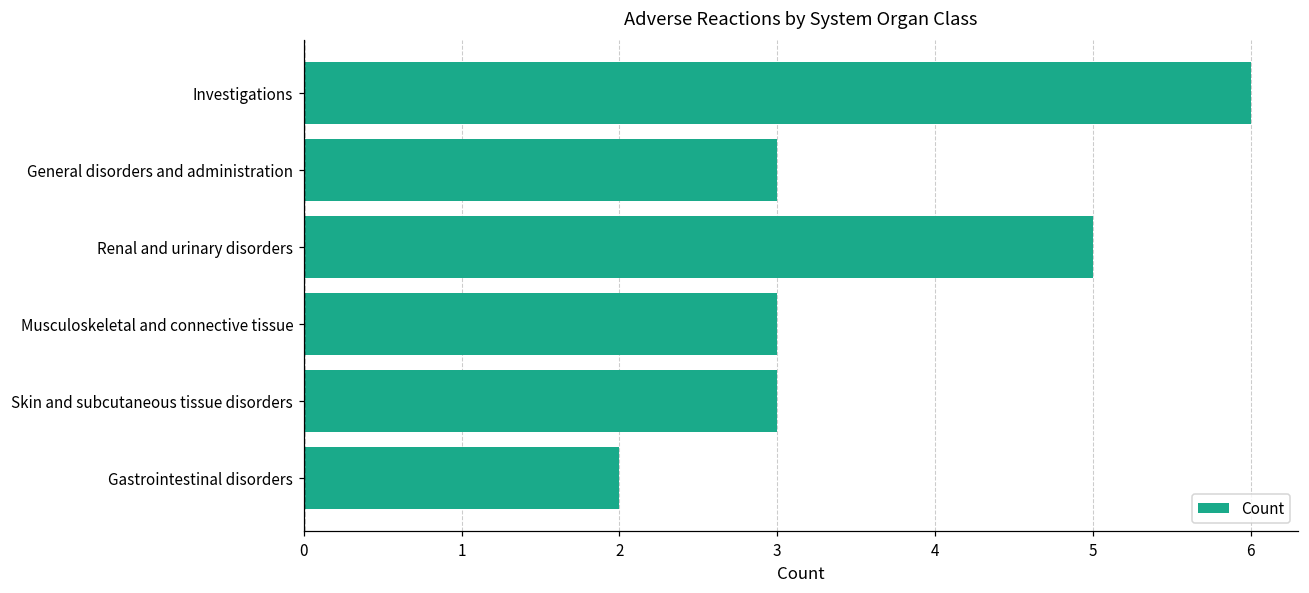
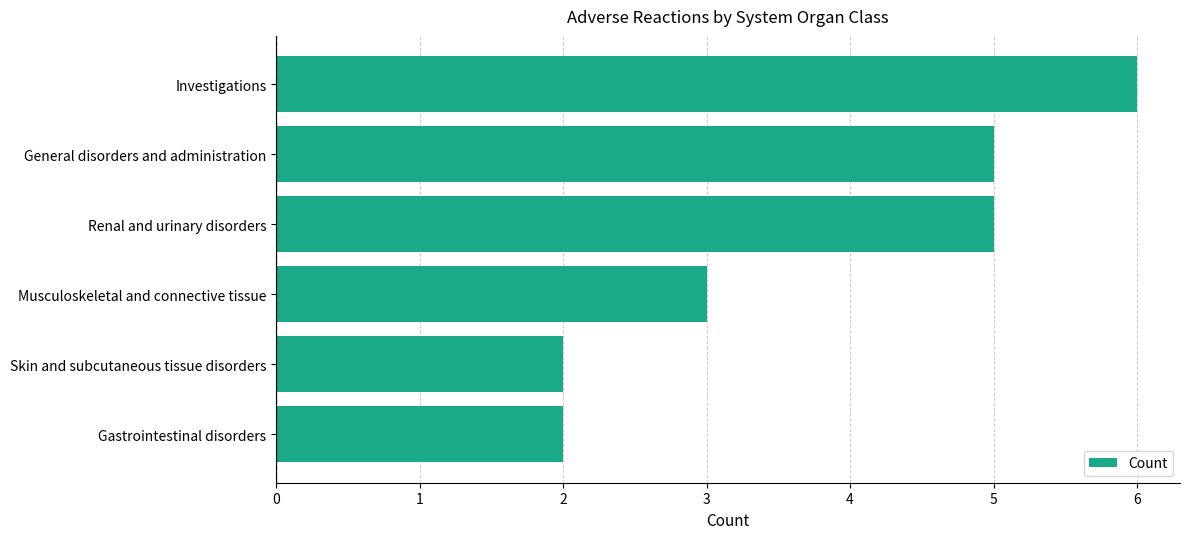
General disorders and administration: 3 -> 5
Skin and subcutaneous tissue disorders: 3 -> 2
